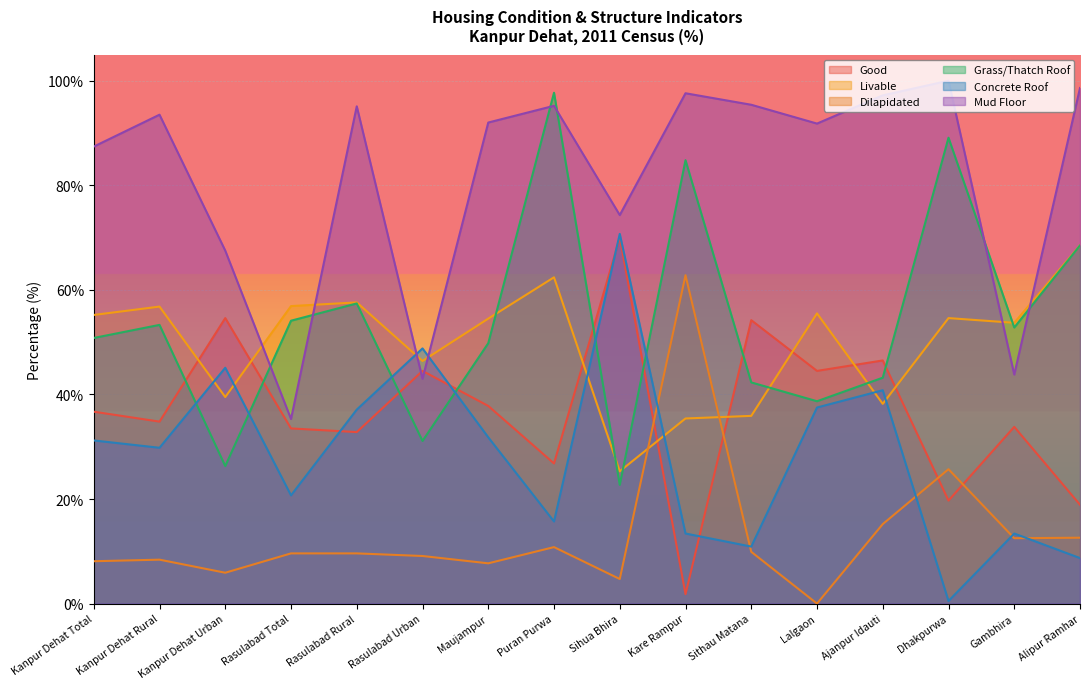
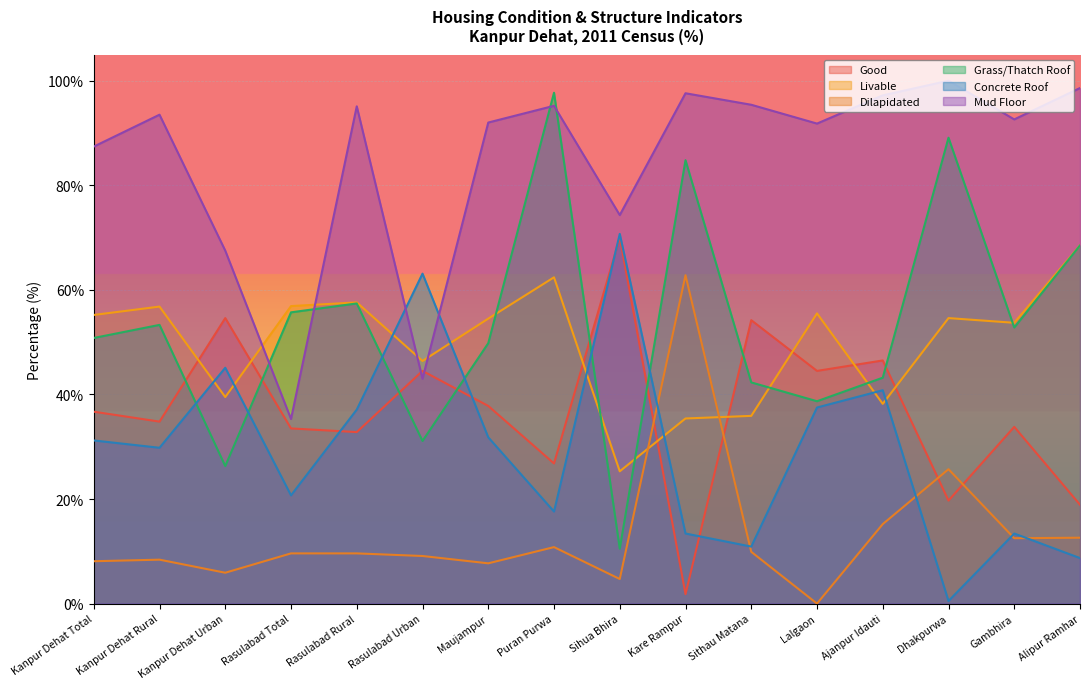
Grass/Thatch Roof, Rasulabad Total: 54% -> 56%
Concrete Roof, Rasulabad Urban: 49% -> 63%
Concrete Roof, Puran Purwa: 16% -> 18%
Grass/Thatch Roof, Sihua Bhira: 23% -> 11%
Mud Floor, Gambhira: 44% -> 93%
